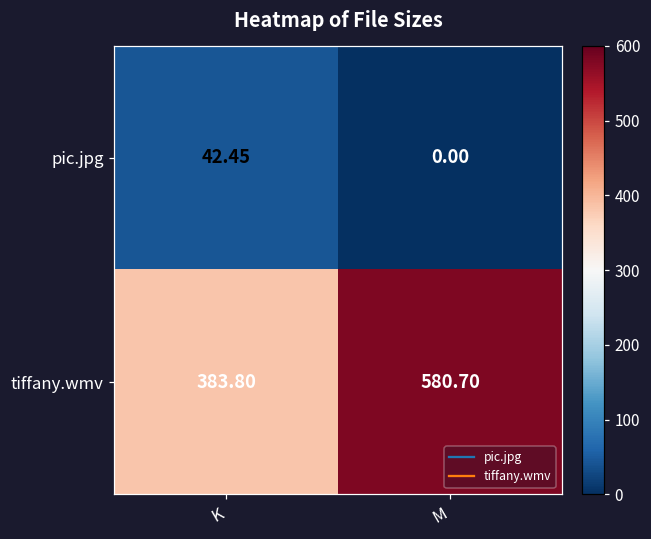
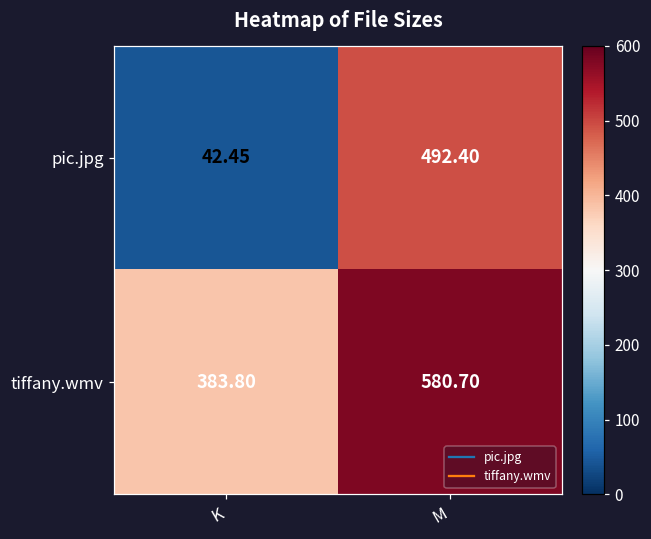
pic.jpg, M: 0.00 -> 492.40
